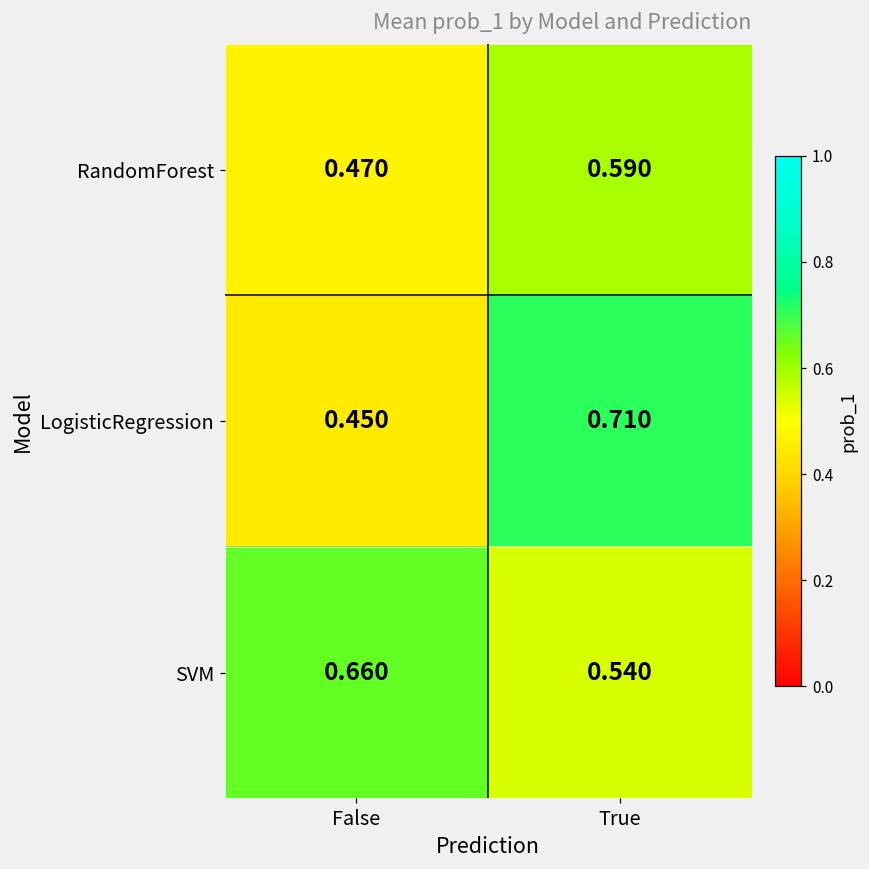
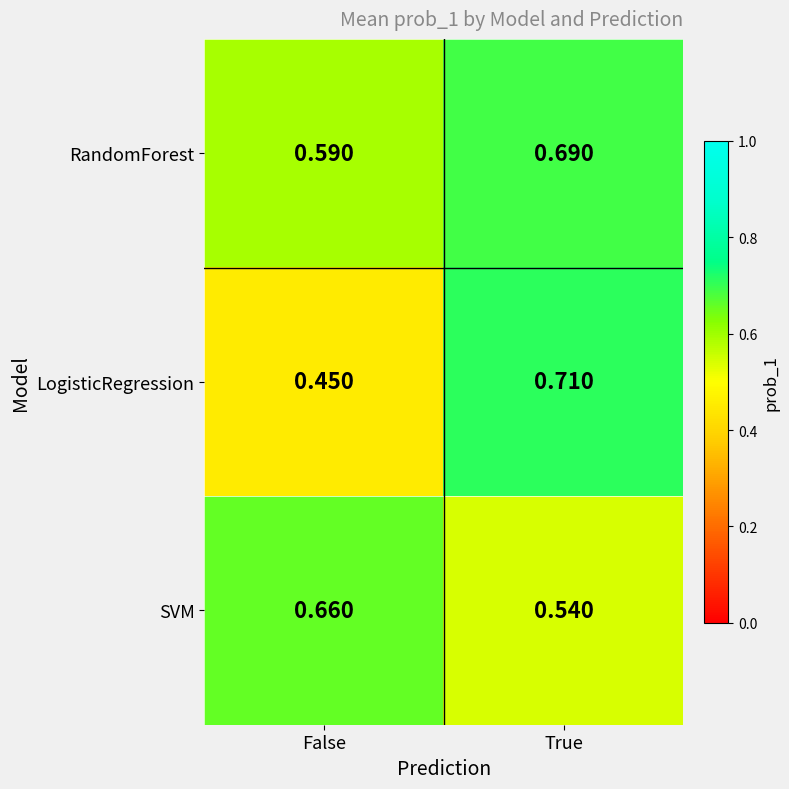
RandomForest, False: 0.470 -> 0.590
RandomForest, True: 0.590 -> 0.690
